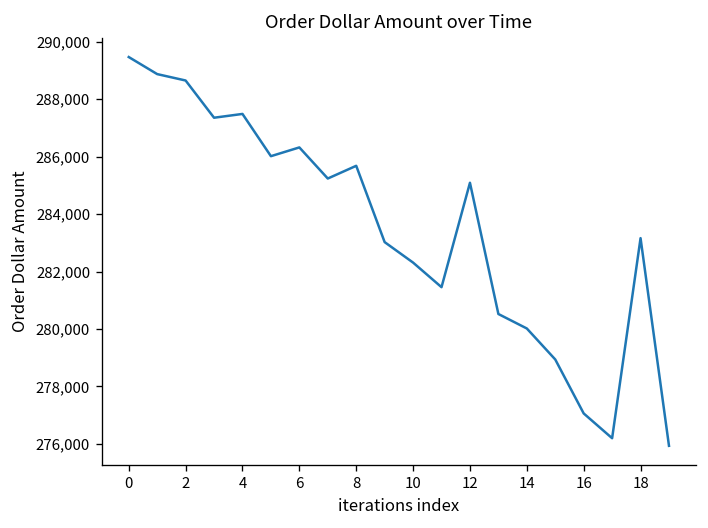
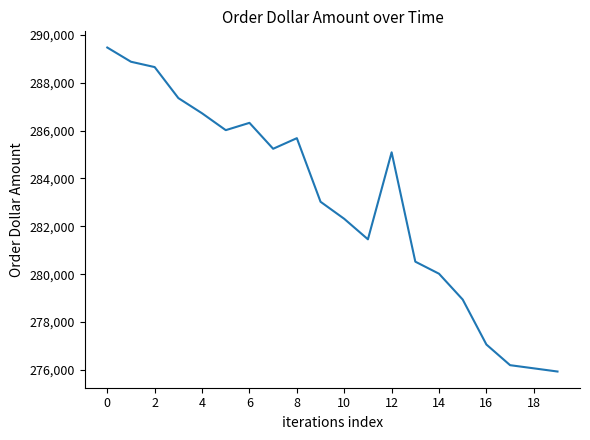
4: 287,500 -> 286,700
18: 283,200 -> 276,100
